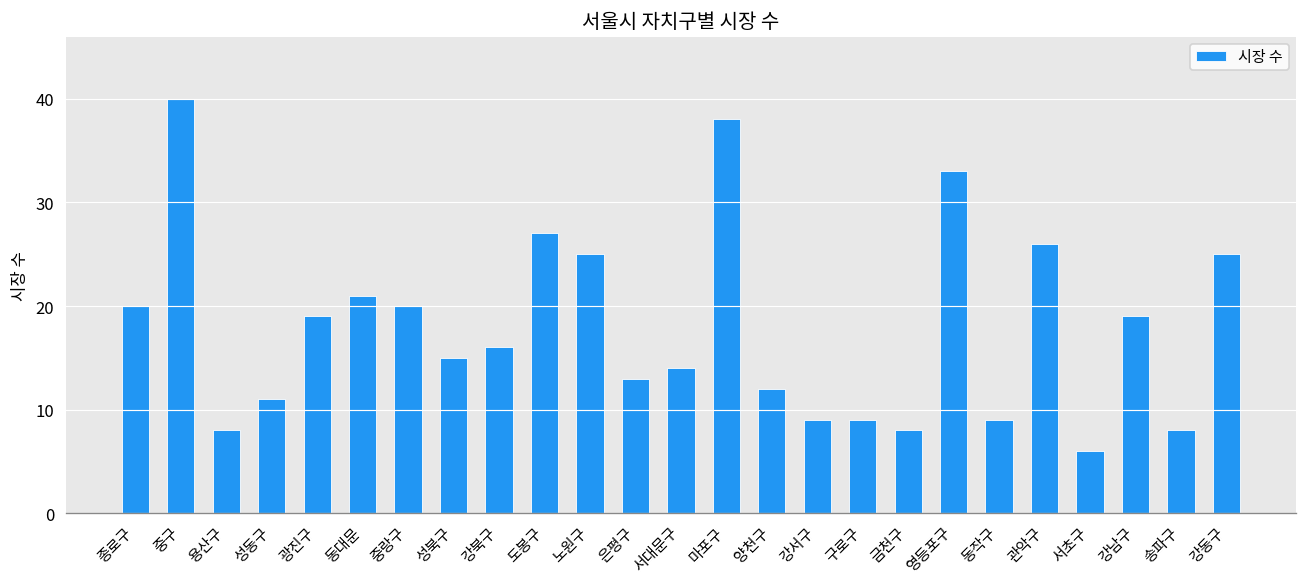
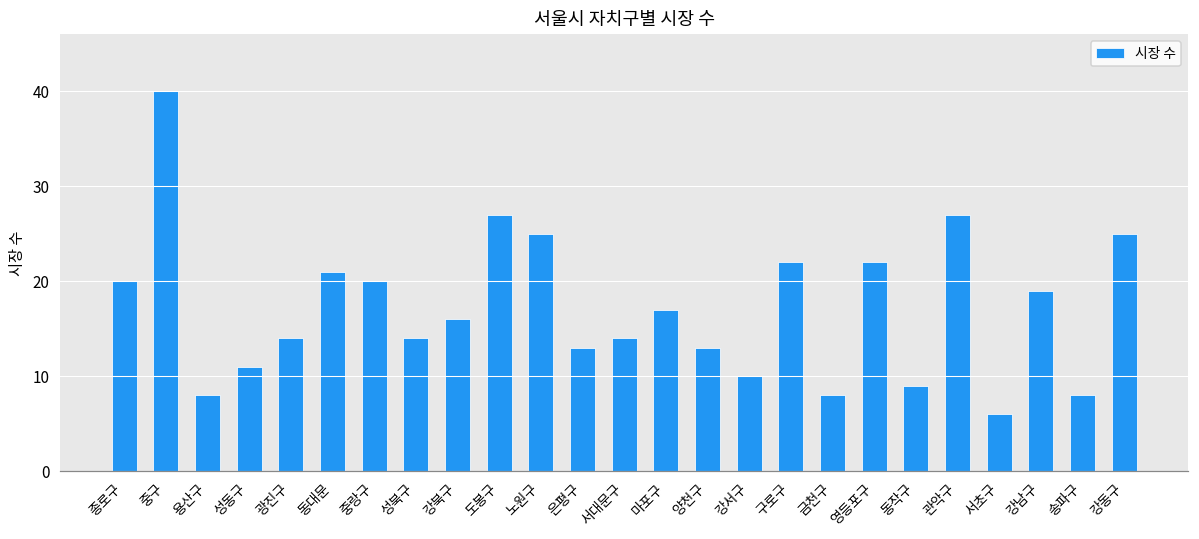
광진구: 19 -> 14
성북구: 15 -> 14
마포구: 38 -> 17
양천구: 12 -> 13
강서구: 9 -> 10
구로구: 9 -> 22
영등포구: 33 -> 22
관악구: 26 -> 27
